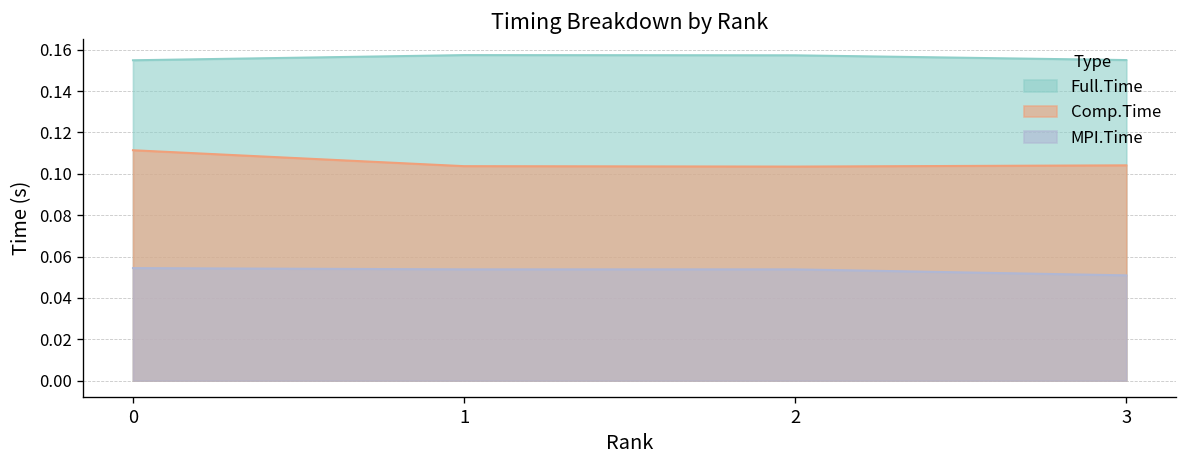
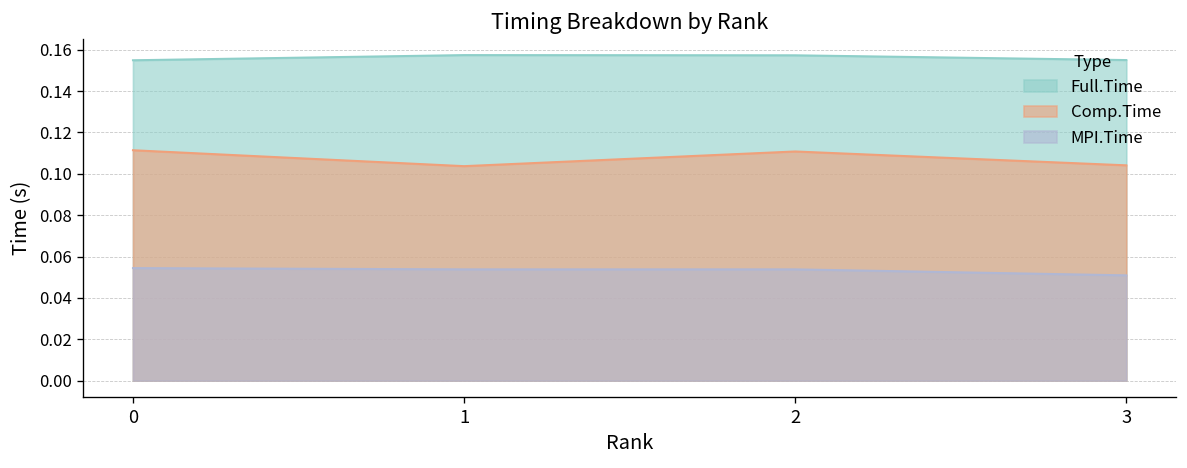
Comp.Time, 2: 0.104 -> 0.111
